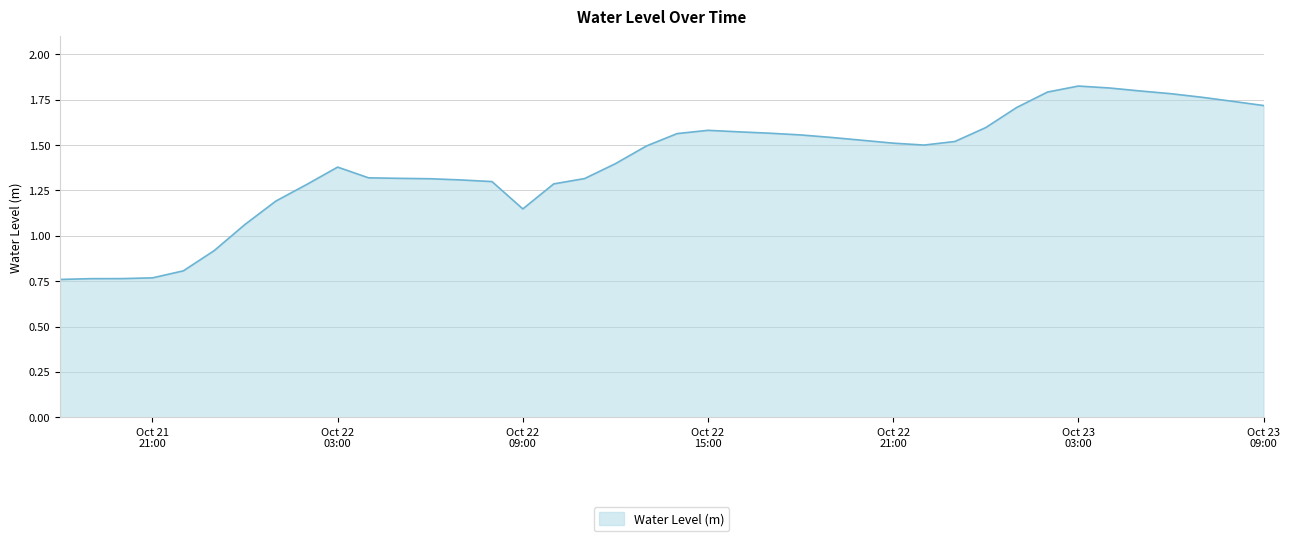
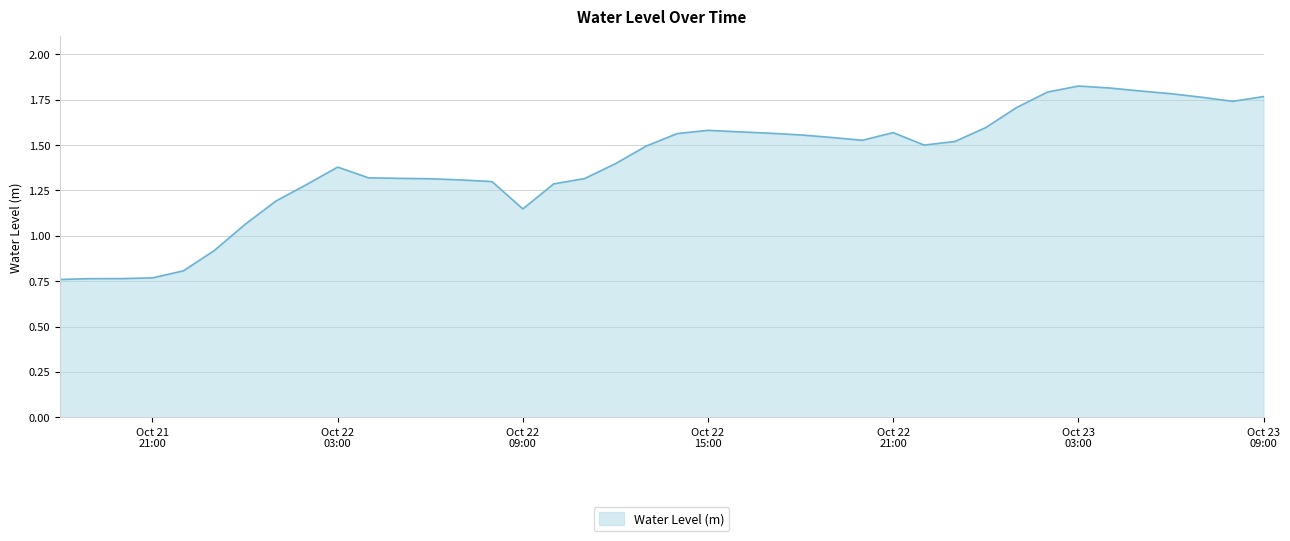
Oct 22 21:00: 1.51 -> 1.57
Oct 23 09:00: 1.72 -> 1.77
